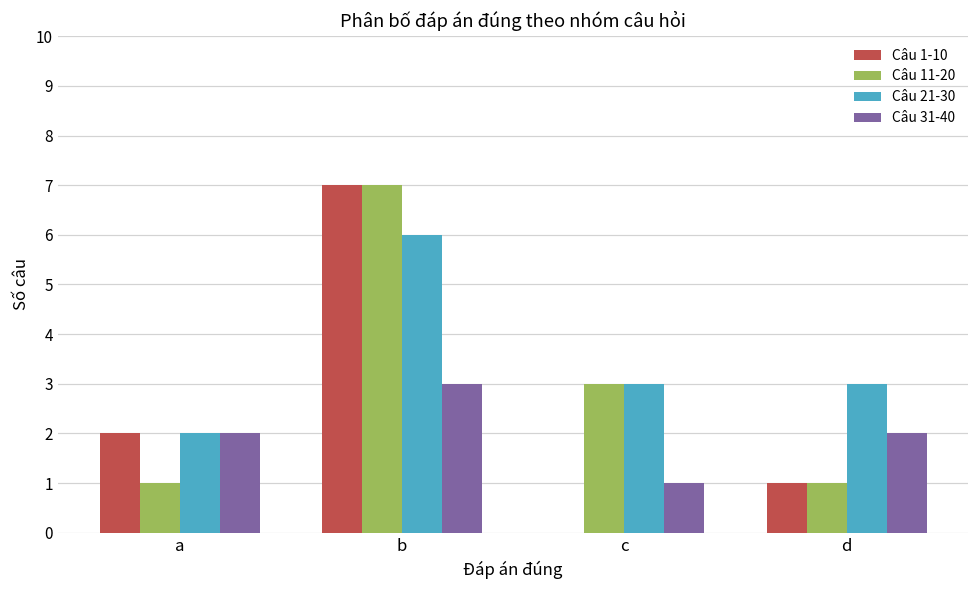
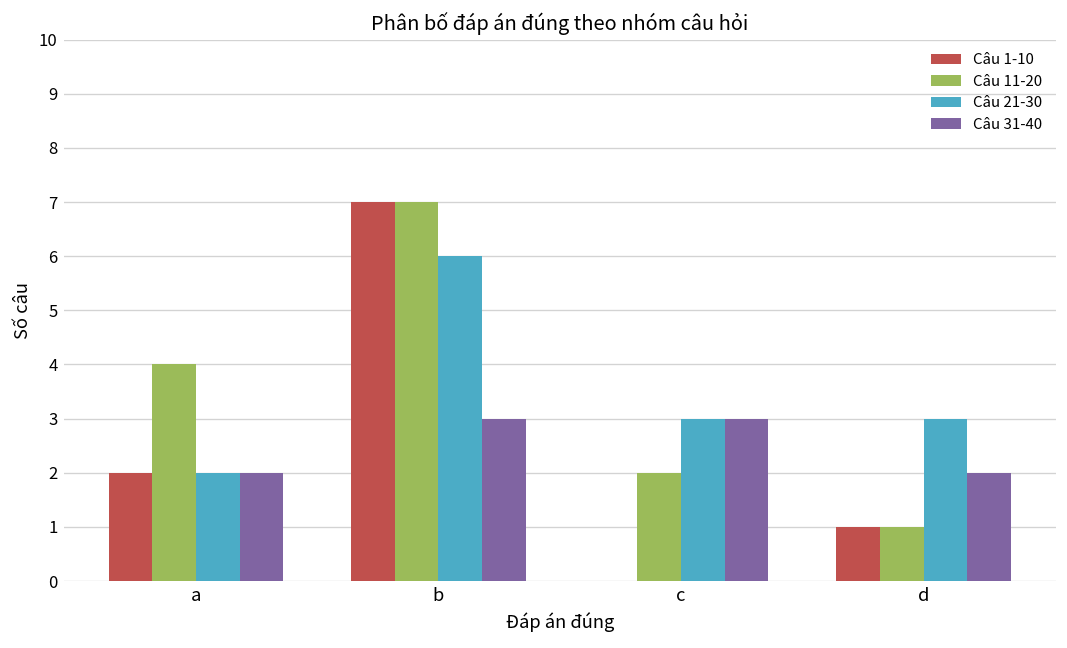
Câu 11-20, a: 1 -> 4
Câu 11-20, c: 3 -> 2
Câu 31-40, c: 1 -> 3
